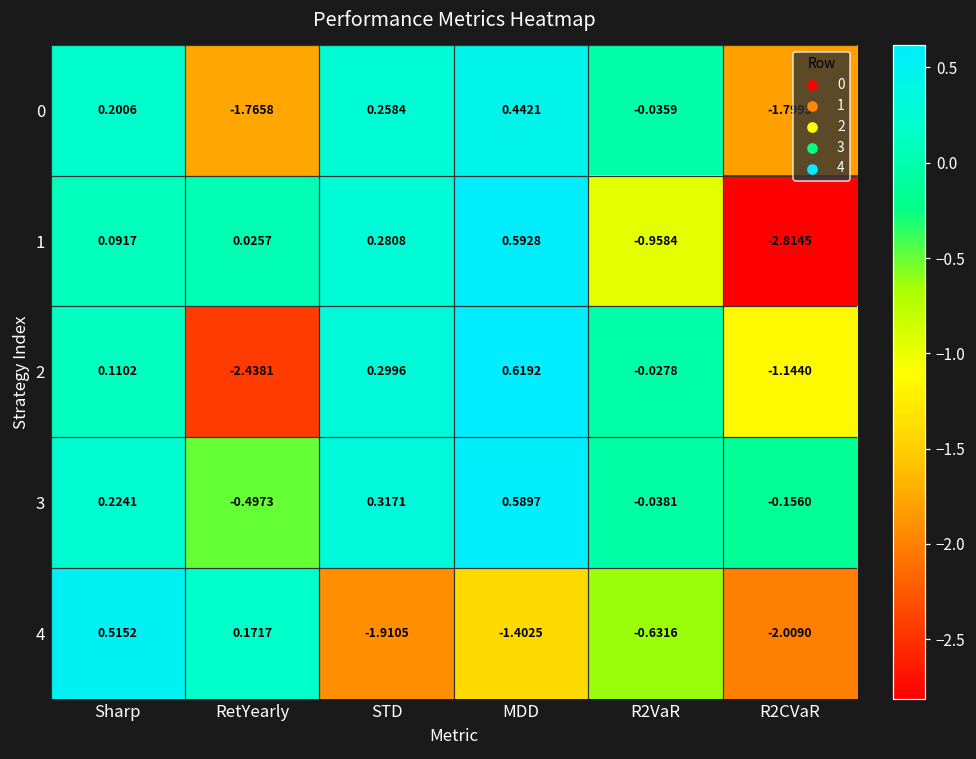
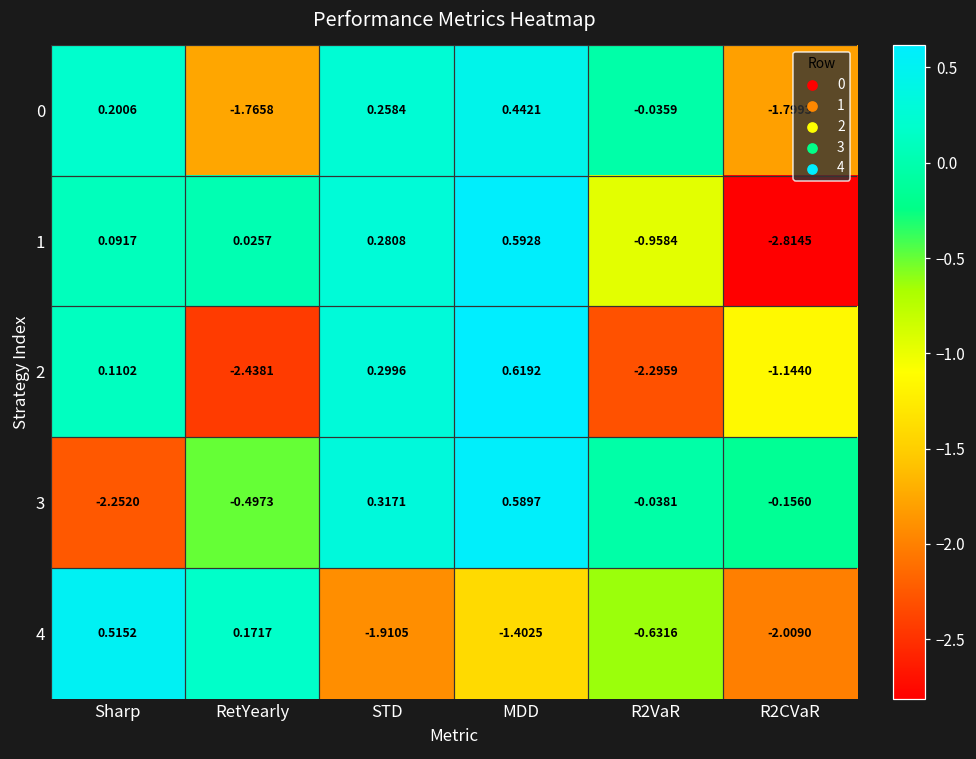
2, R2VaR: -0.0278 -> -2.2959
3, Sharp: 0.2241 -> -2.2520
